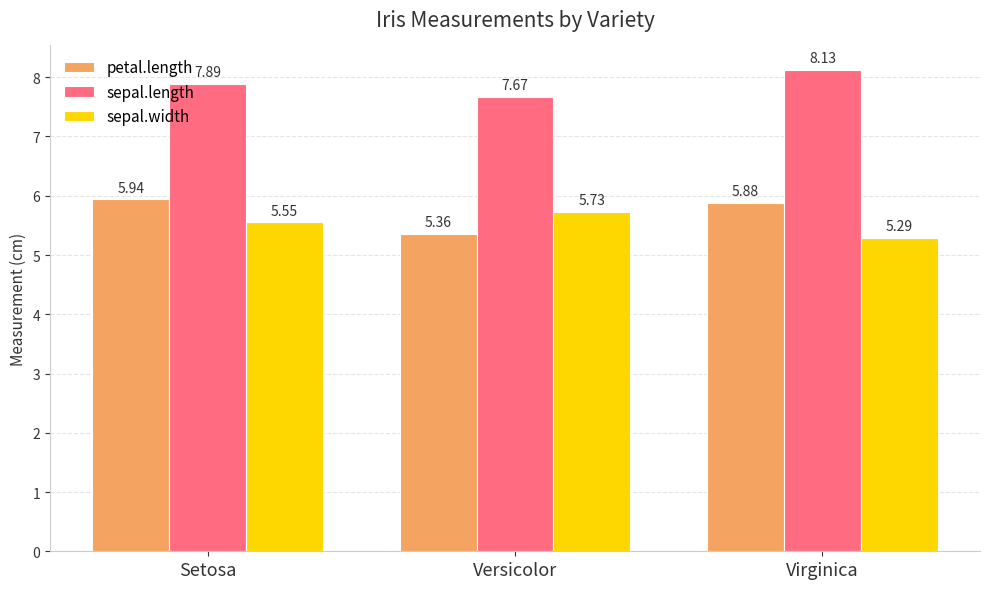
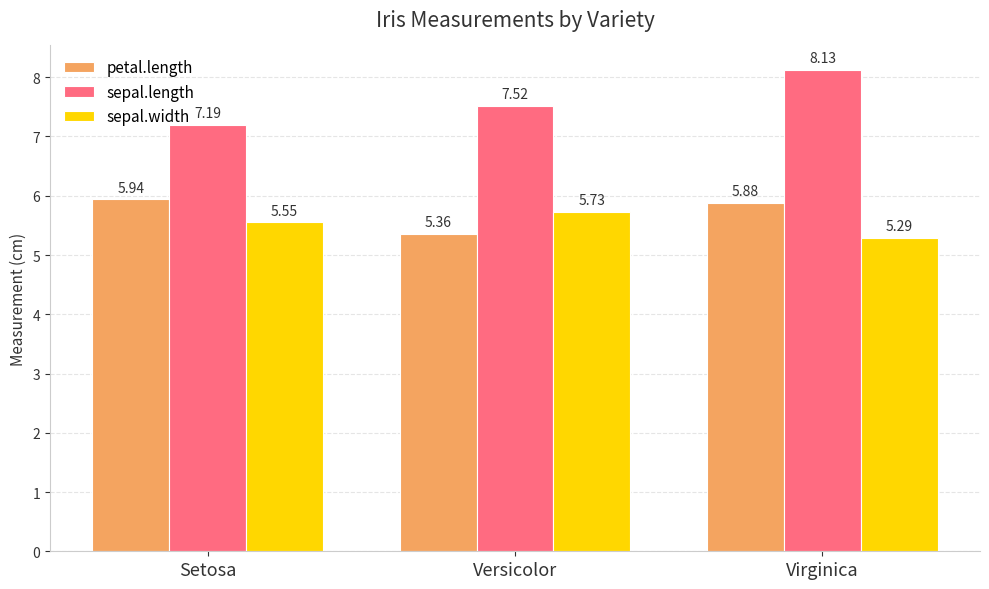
sepal.length, Setosa: 7.89 -> 7.19
sepal.length, Versicolor: 7.67 -> 7.52
